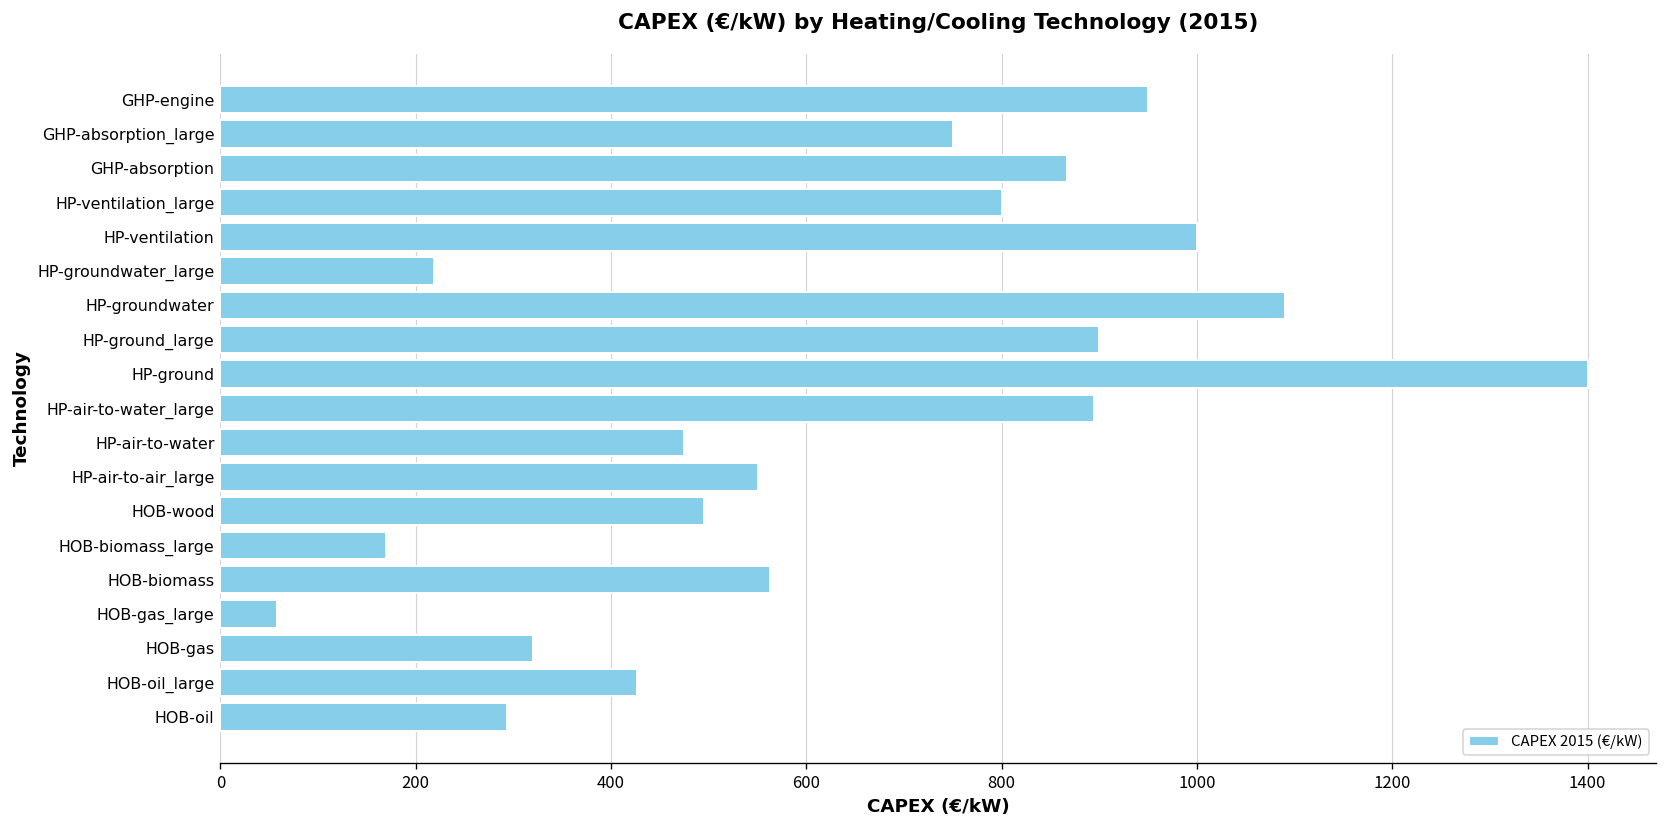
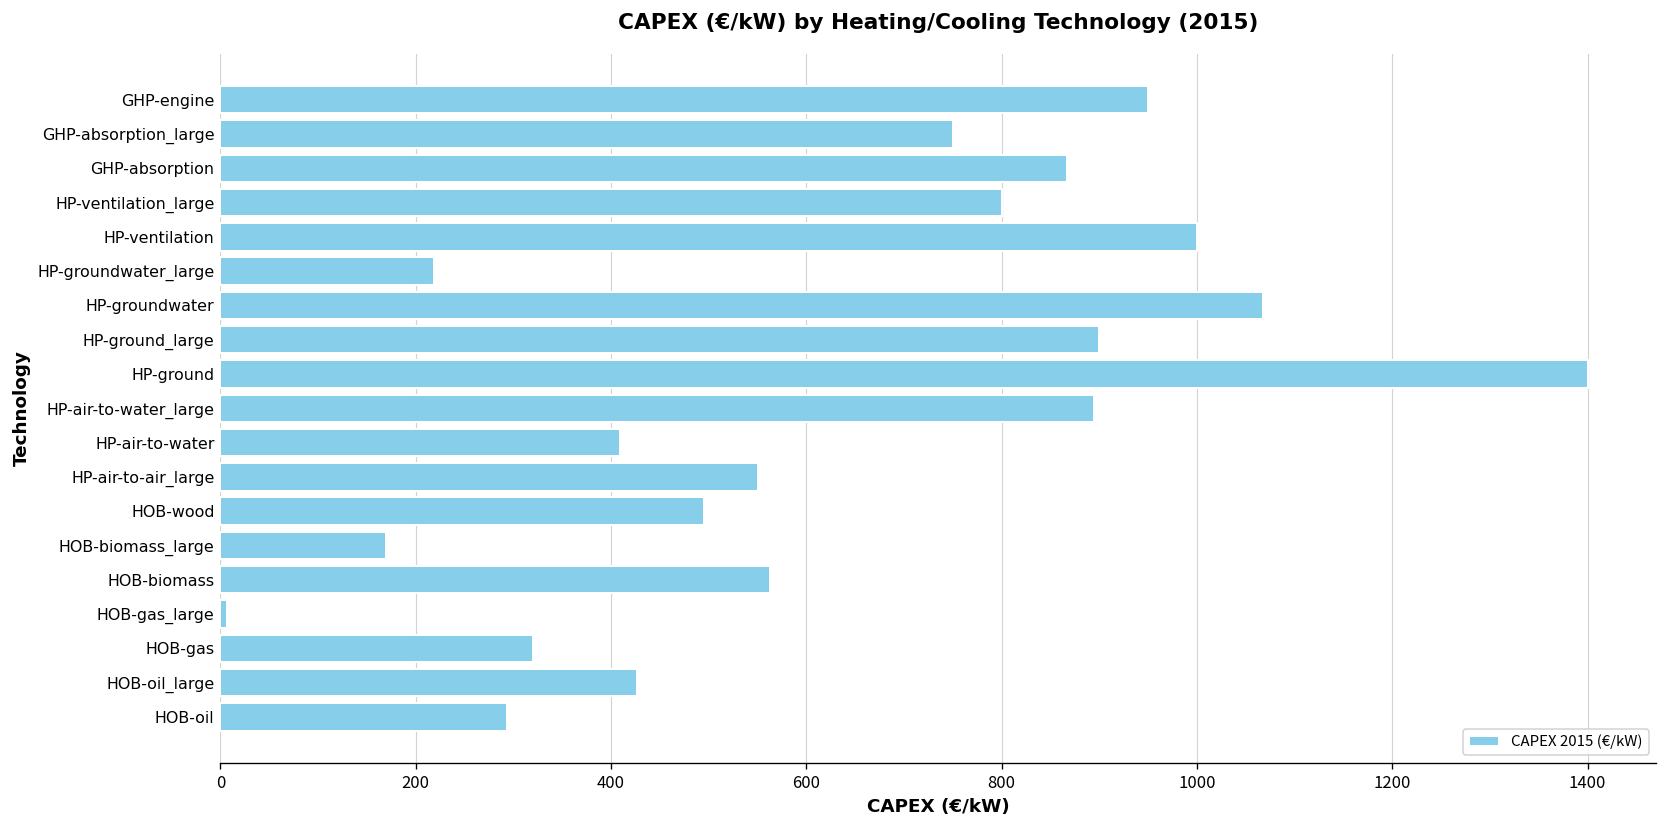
HP-groundwater: 1090 -> 1070
HP-air-to-water: 480 -> 410
HOB-gas_large: 60 -> 10
